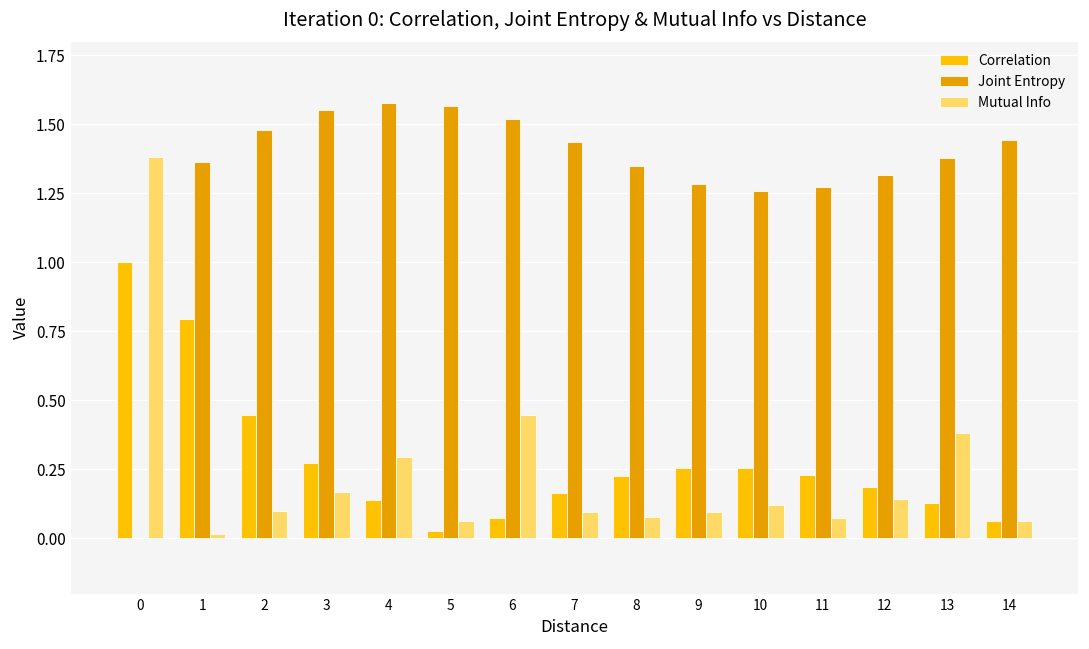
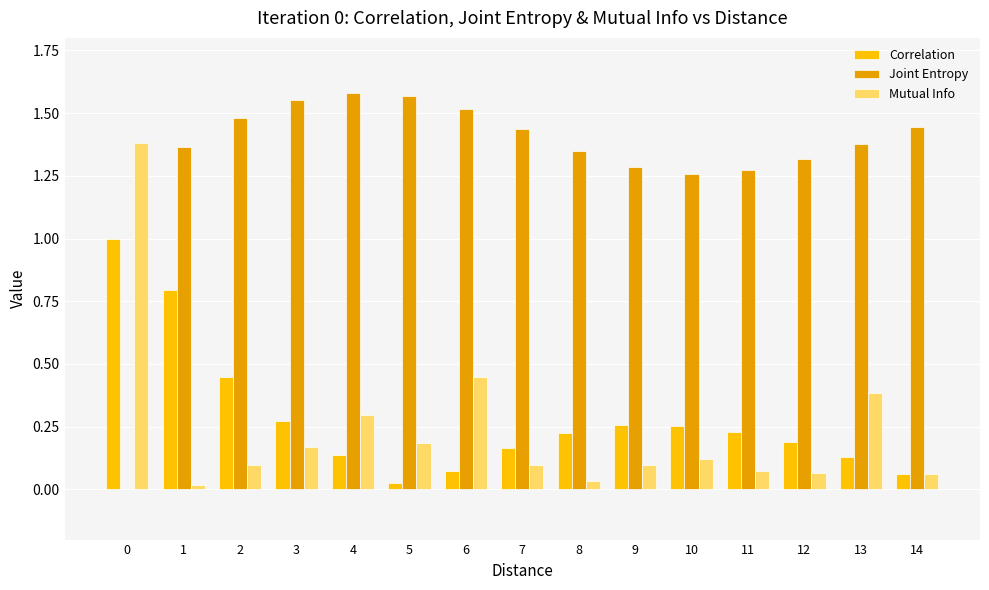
Mutual Info, 5: 0.06 -> 0.19
Mutual Info, 8: 0.08 -> 0.03
Mutual Info, 12: 0.14 -> 0.07
